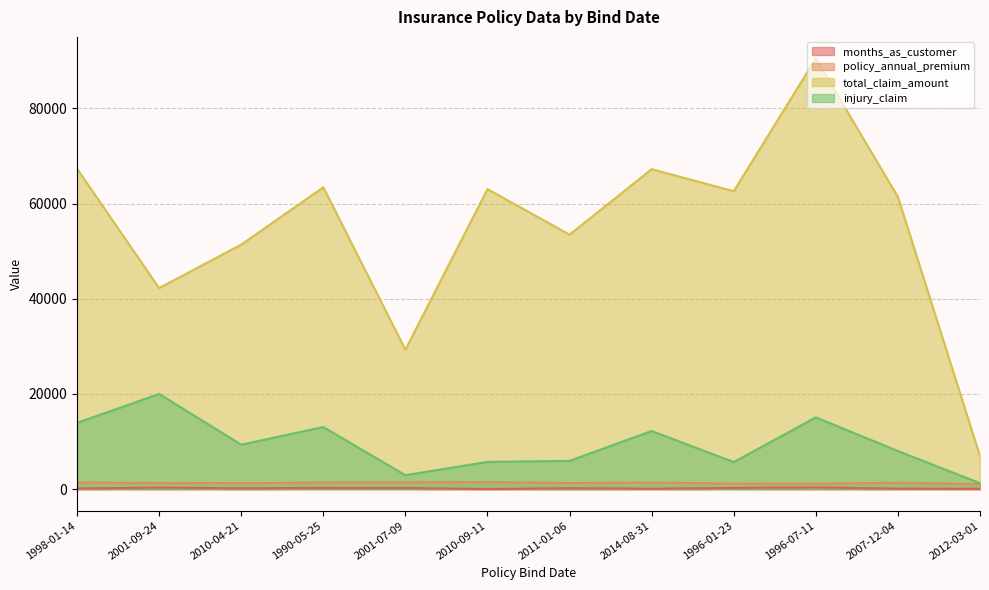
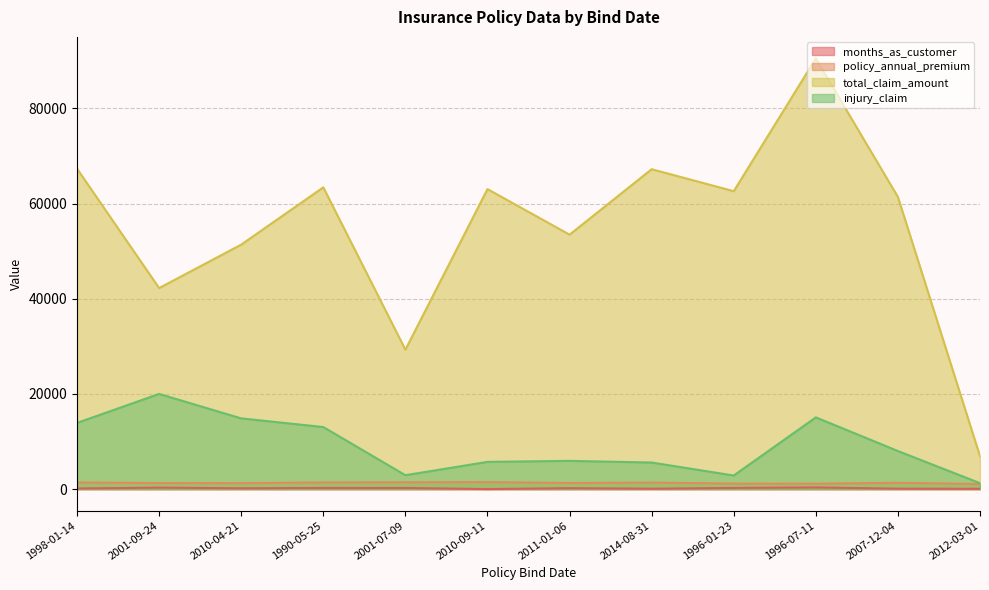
injury_claim, 2010-04-21: 9000 -> 15000
injury_claim, 2014-08-31: 12000 -> 6000
injury_claim, 1996-01-23: 6000 -> 3000
